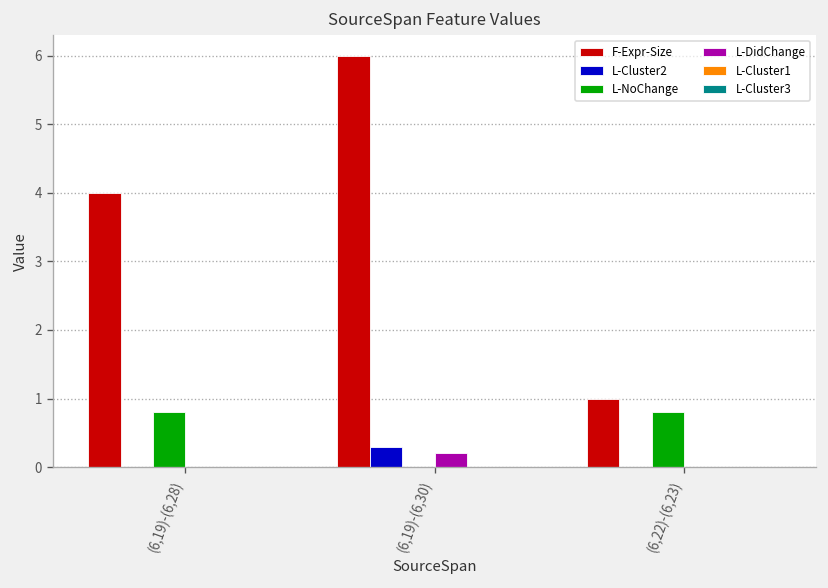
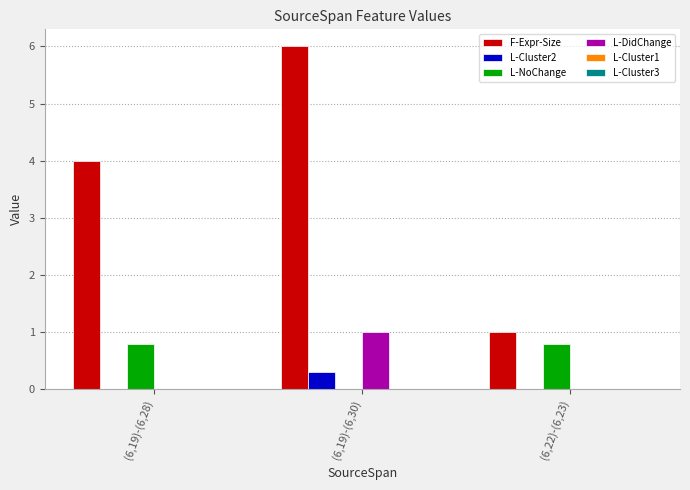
L-DidChange, (6,19)-(6,30): 0.2 -> 1.0
